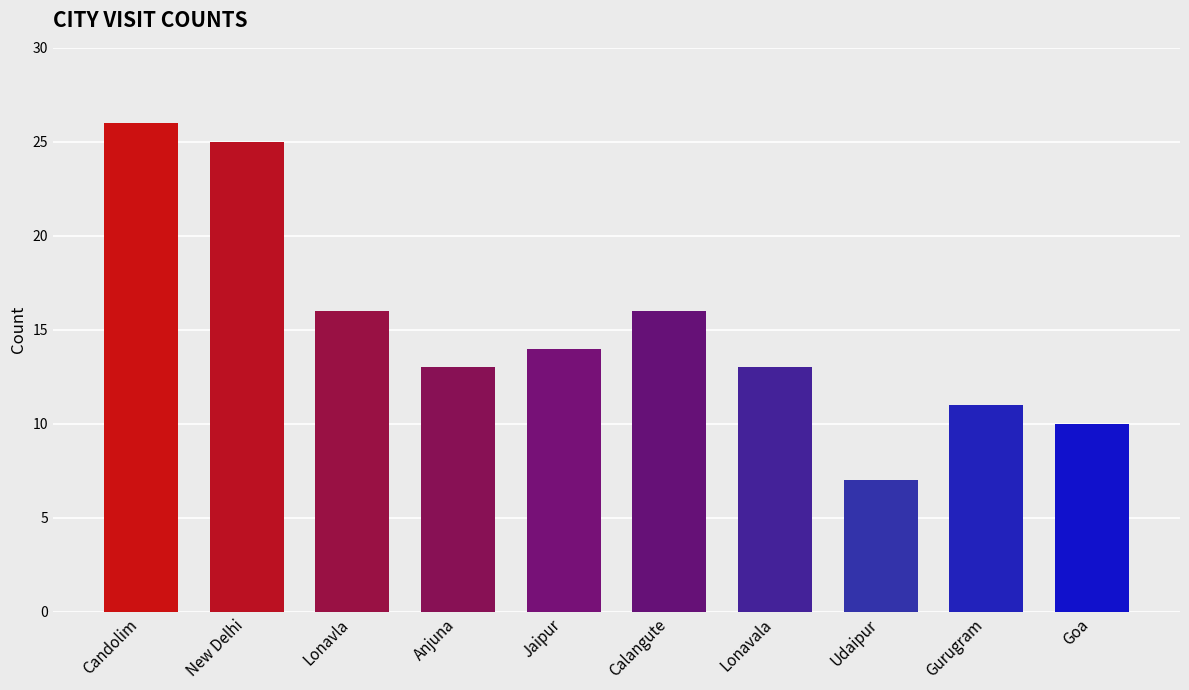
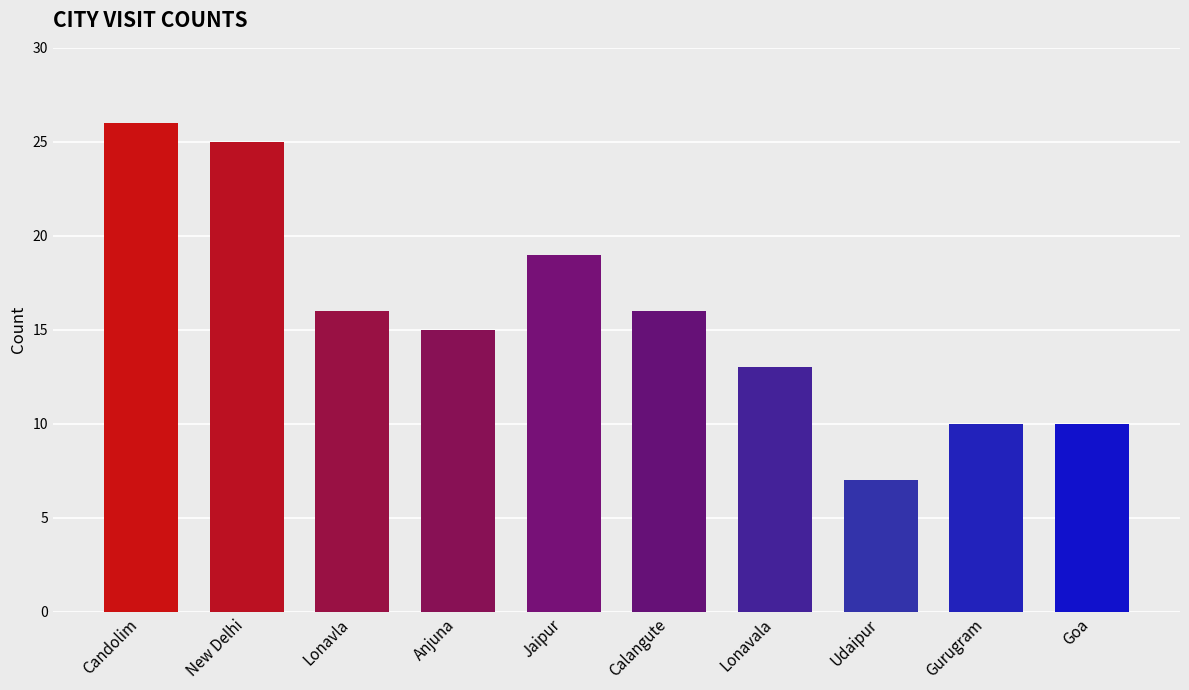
Anjuna: 13 -> 15
Jaipur: 14 -> 19
Gurugram: 11 -> 10
